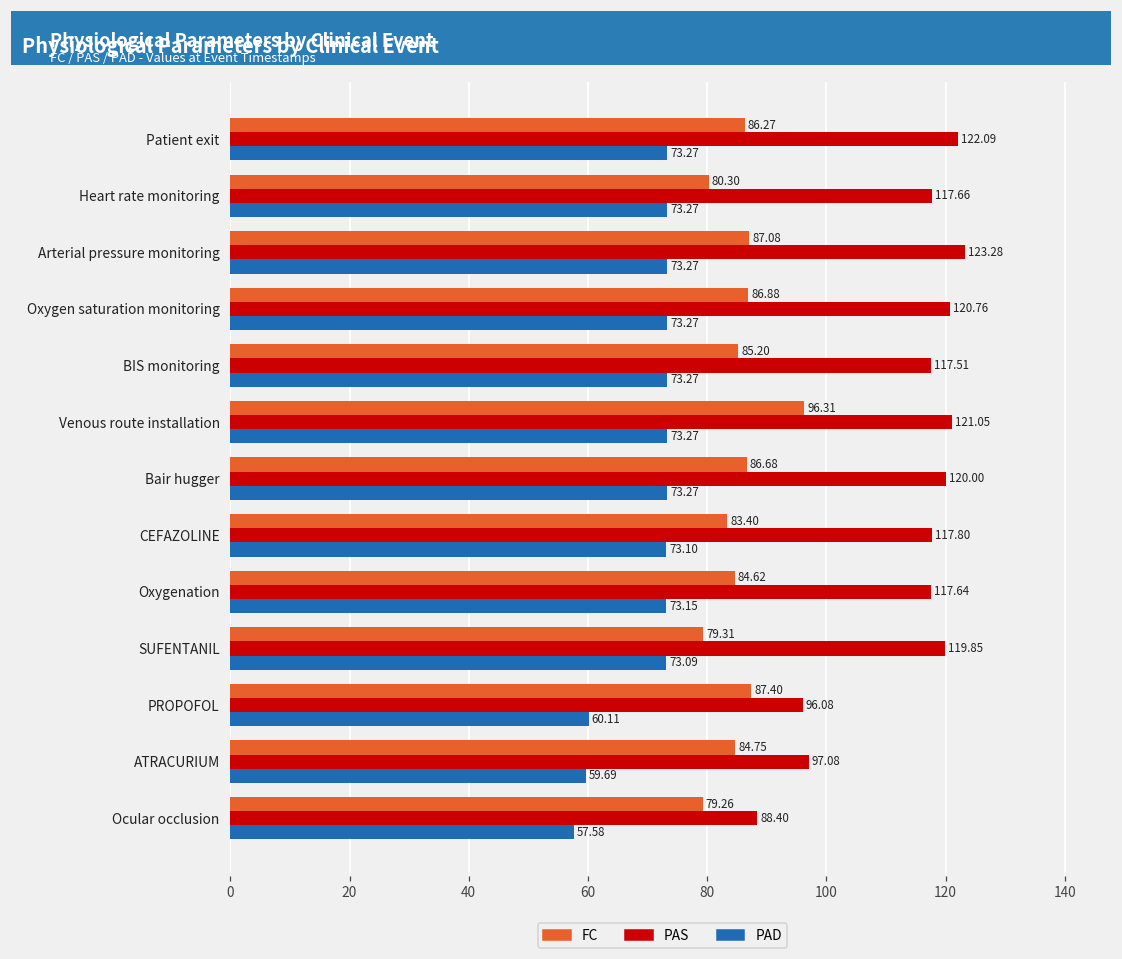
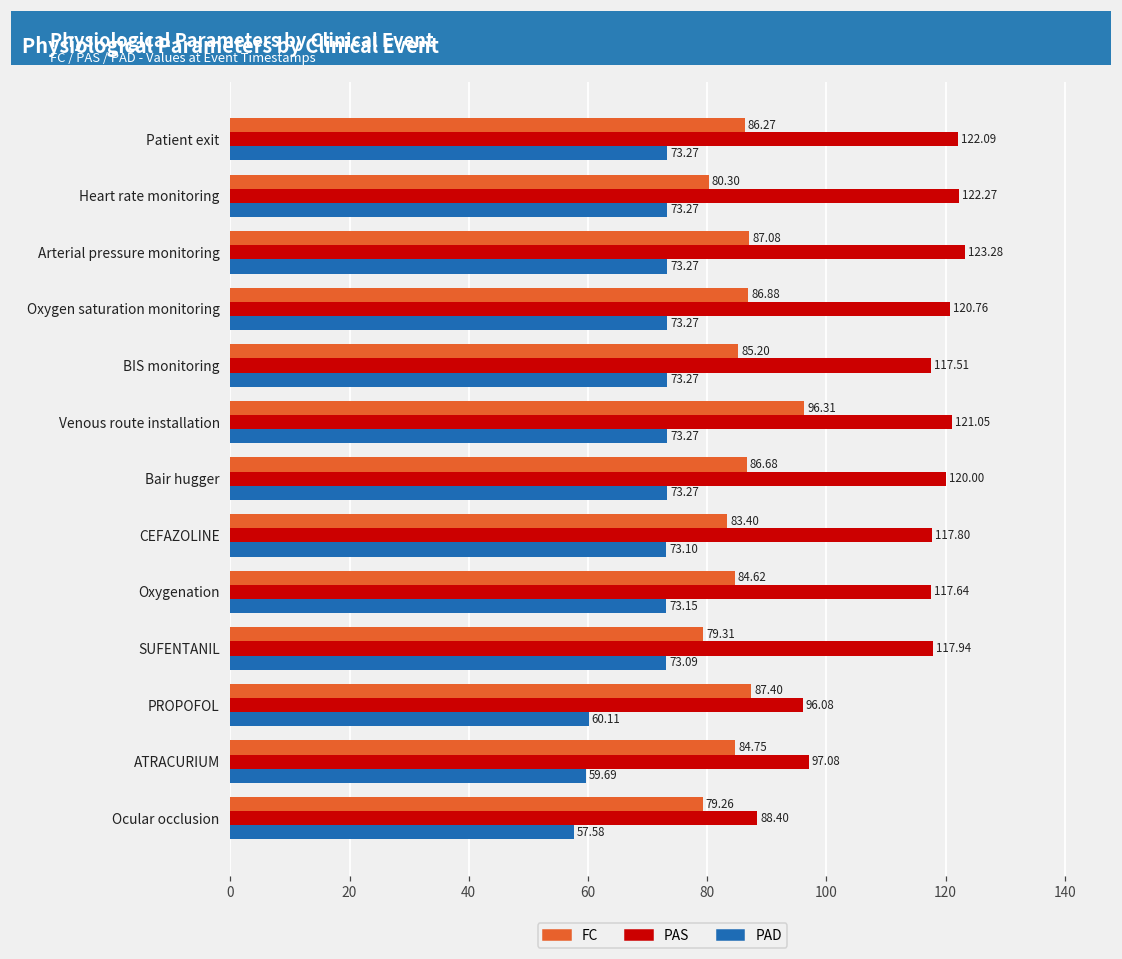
PAS, Heart rate monitoring: 117.66 -> 122.27
PAS, SUFENTANIL: 119.85 -> 117.94
